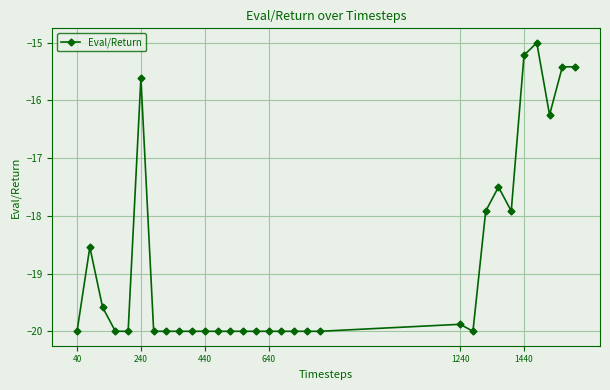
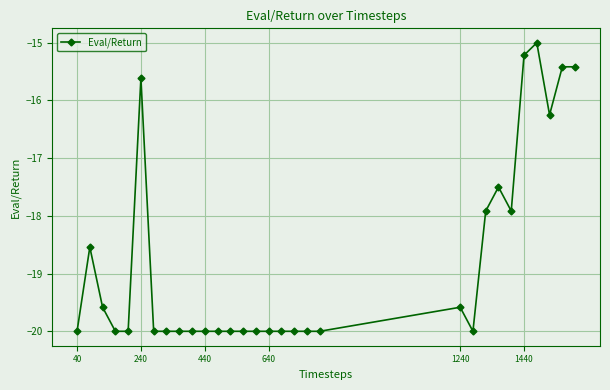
1240: -19.9 -> -19.6
